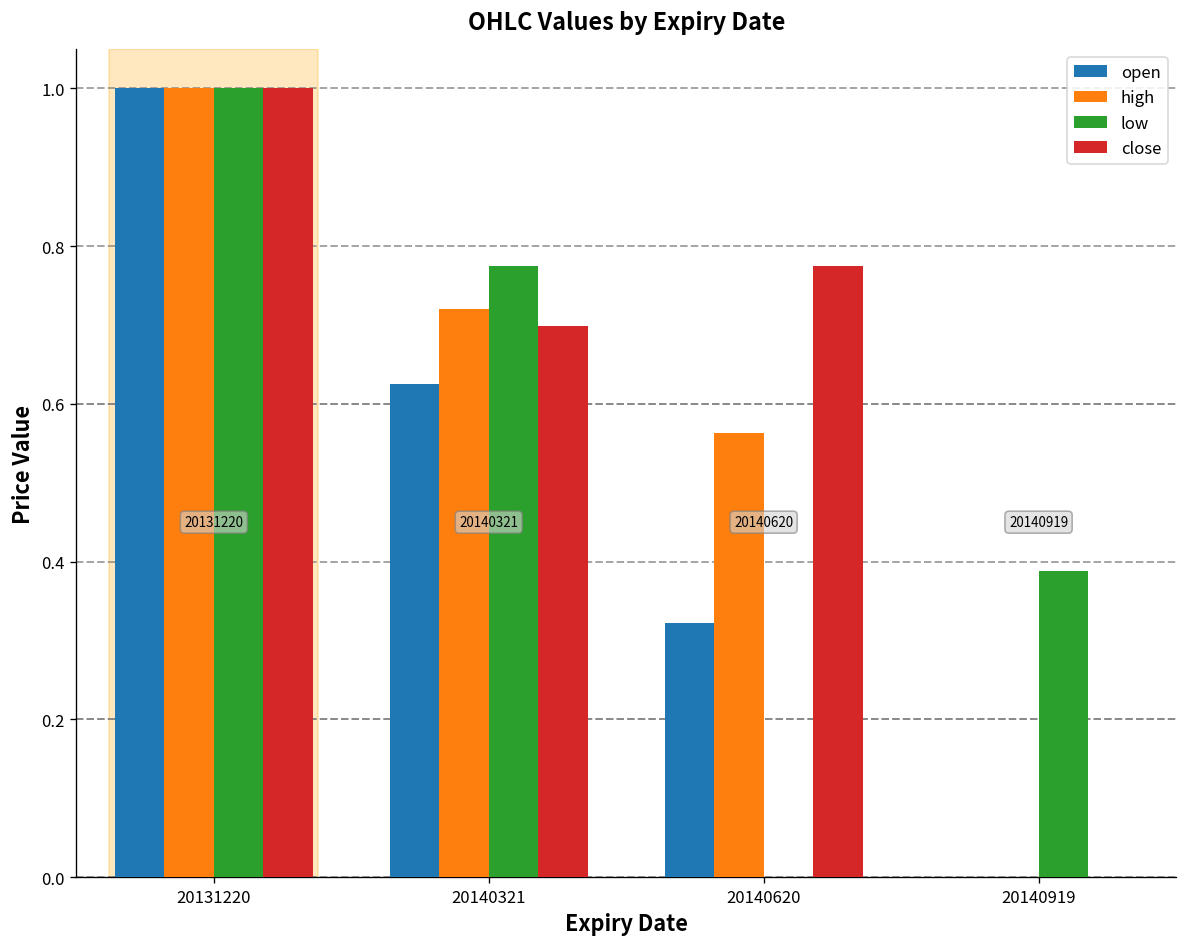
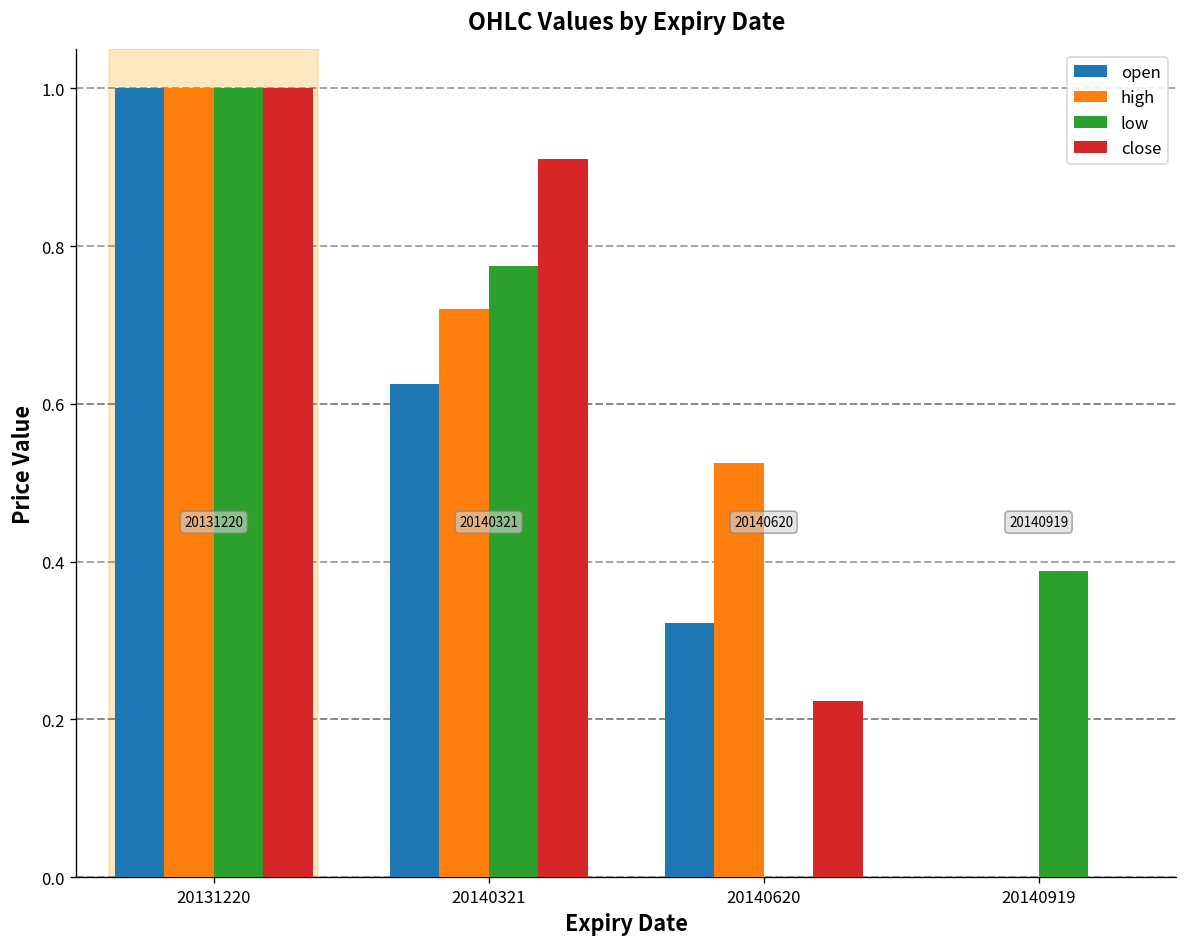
close, 20140321: 0.70 -> 0.91
high, 20140620: 0.56 -> 0.53
close, 20140620: 0.77 -> 0.22
